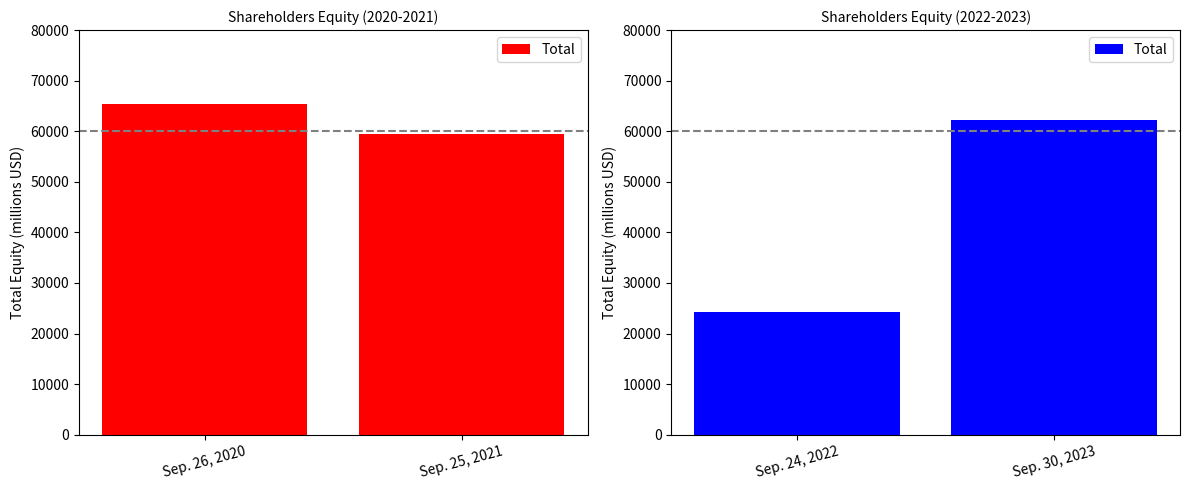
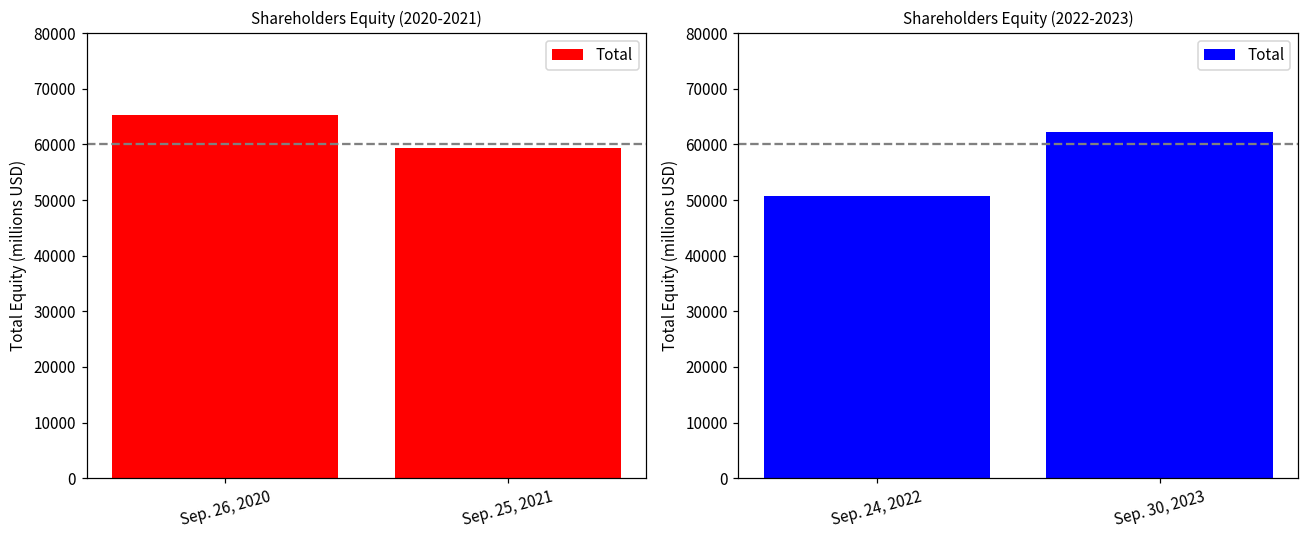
Shareholders Equity (2022-2023), Sep. 24, 2022: 24000 -> 51000
